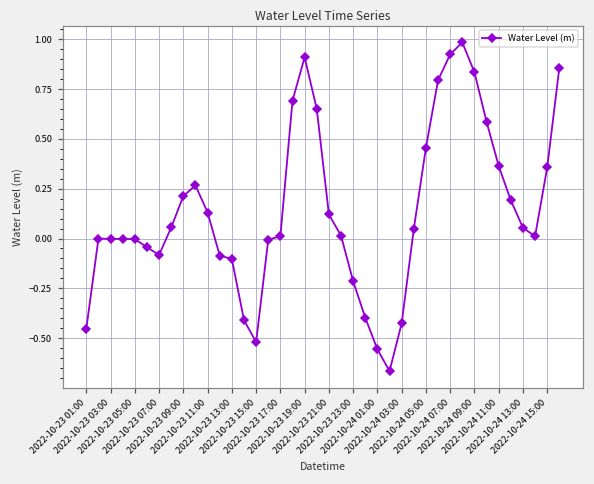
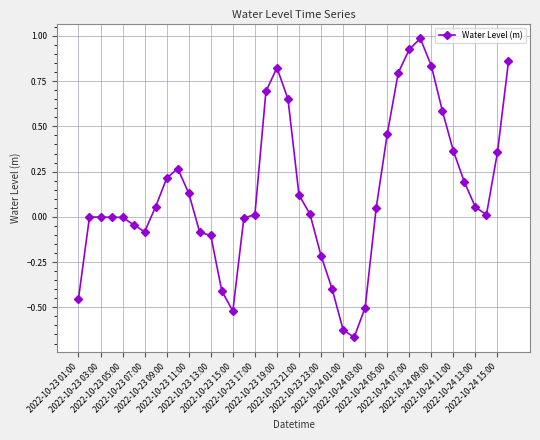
2022-10-23 19:00: 0.91 -> 0.82
2022-10-24 01:00: -0.56 -> -0.62
2022-10-24 03:00: -0.43 -> -0.50
